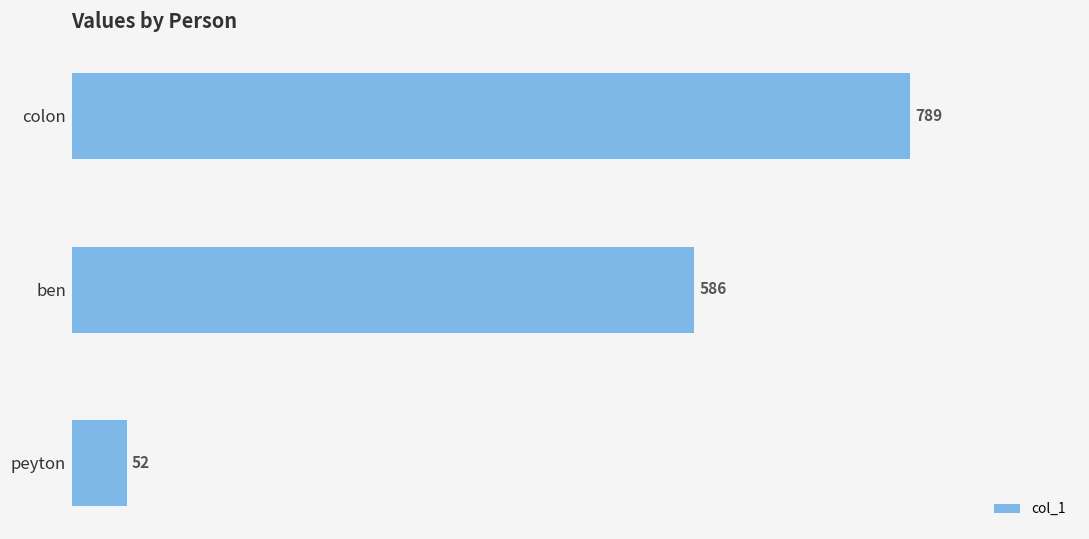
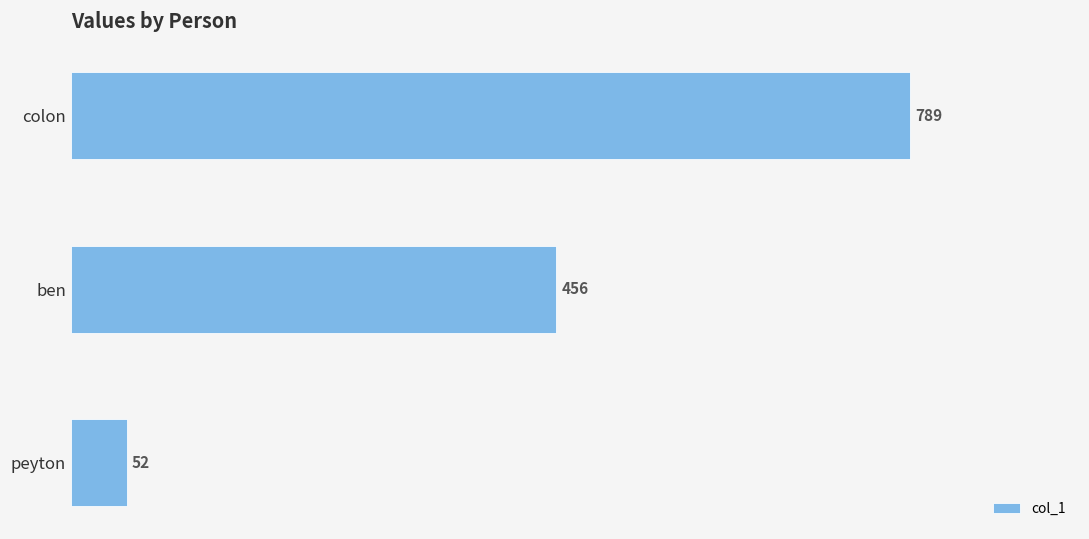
ben: 586 -> 456
